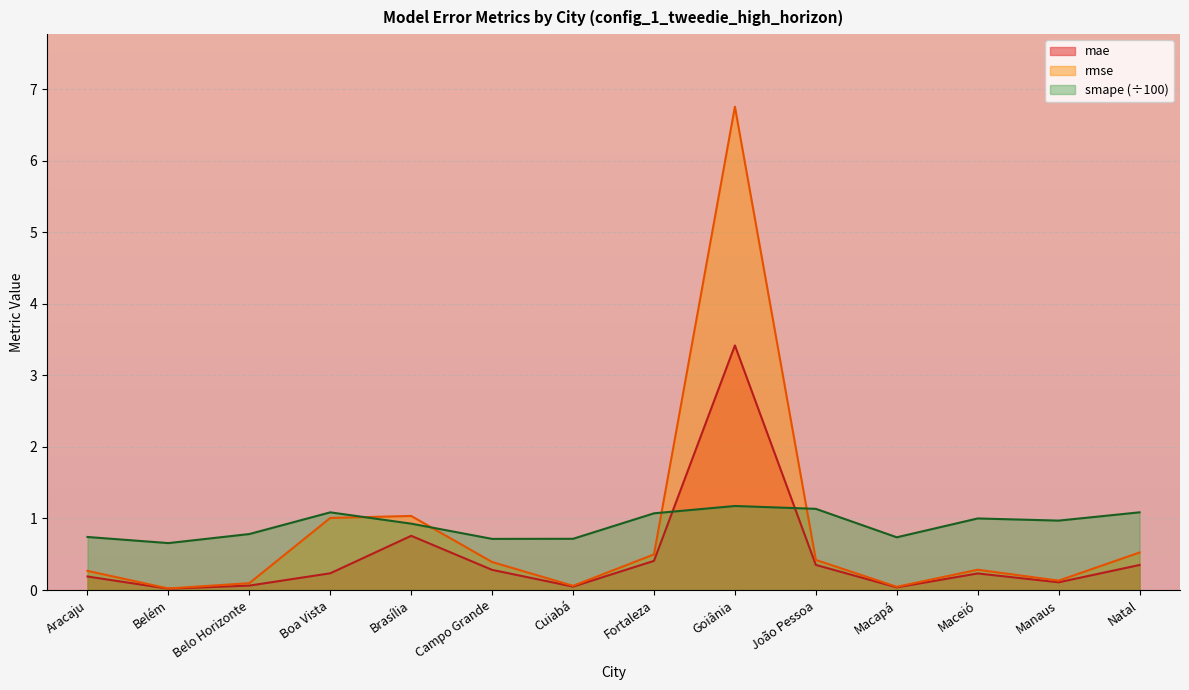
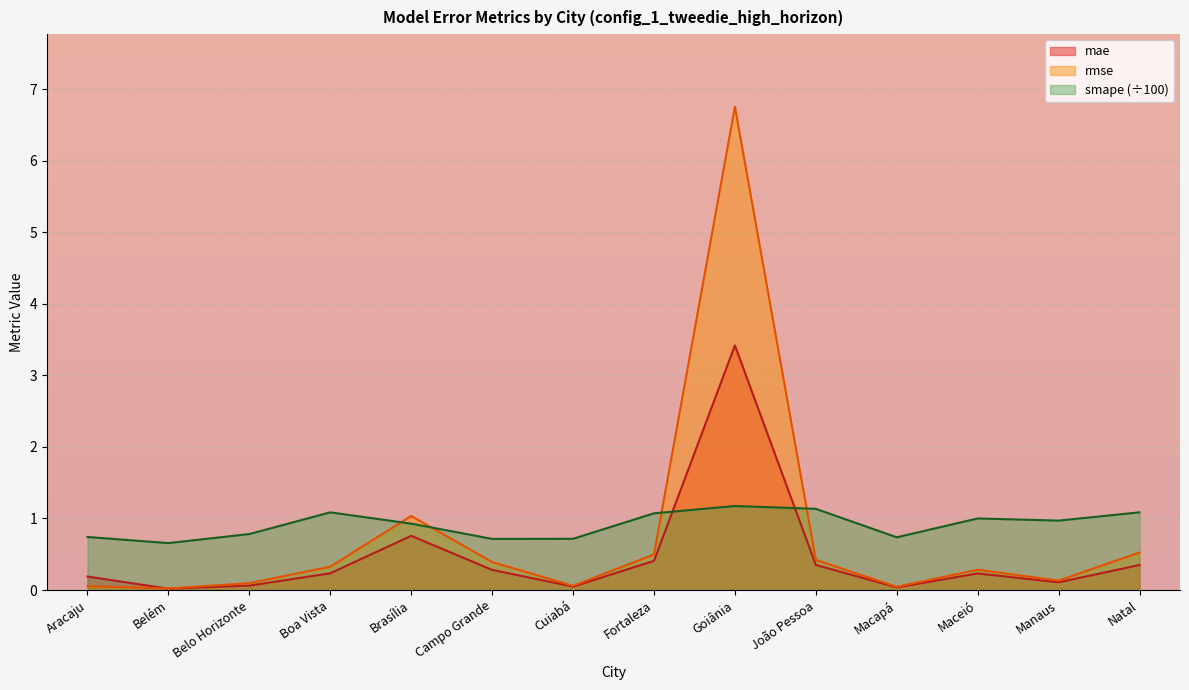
rmse, Aracaju: 0.3 -> 0.1
rmse, Boa Vista: 1.0 -> 0.3
